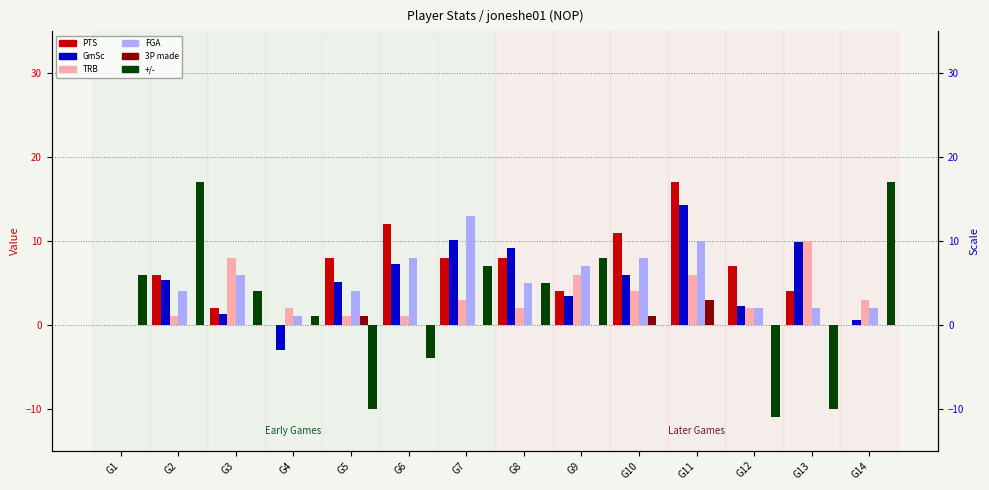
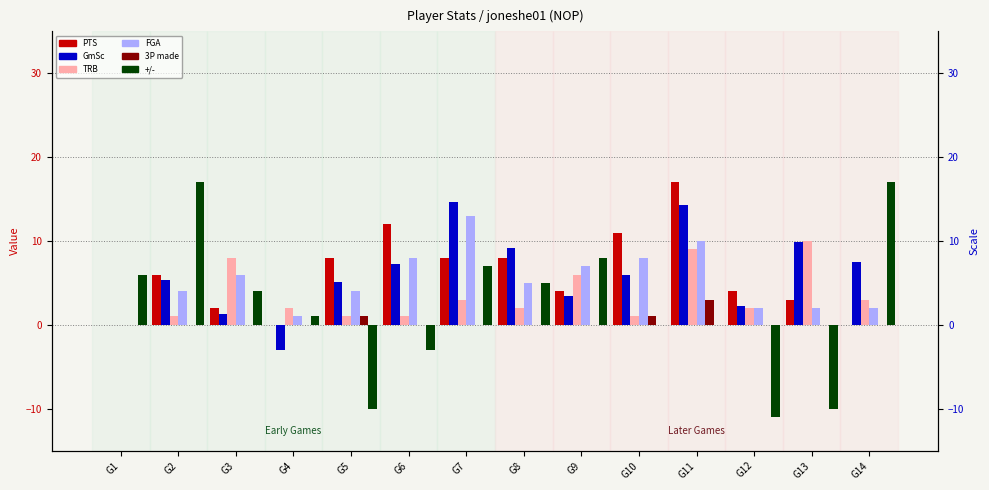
+/-, G6: -4 -> -3
GmSc, G7: 10 -> 15
TRB, G10: 4 -> 1
TRB, G11: 6 -> 9
PTS, G12: 7 -> 4
PTS, G13: 4 -> 3
GmSc, G14: 1 -> 8
